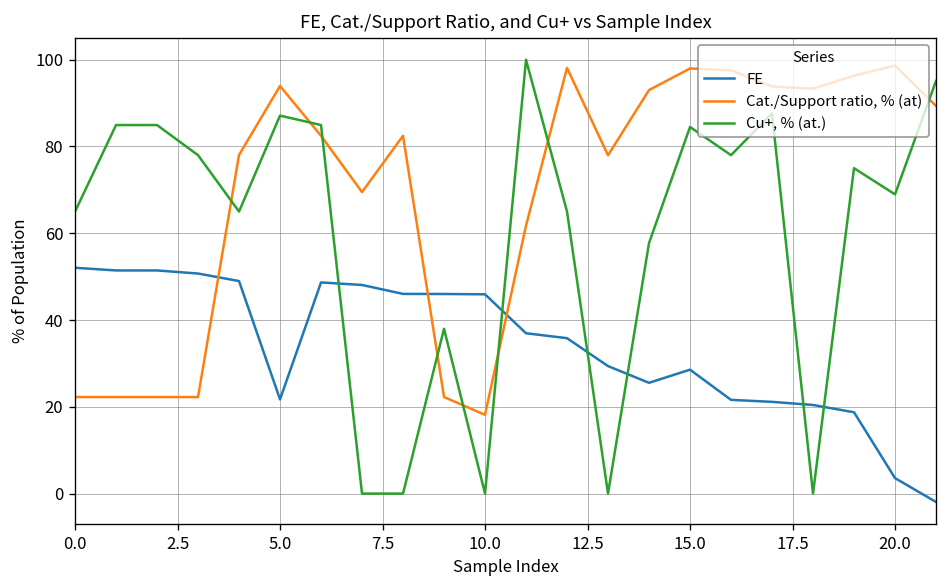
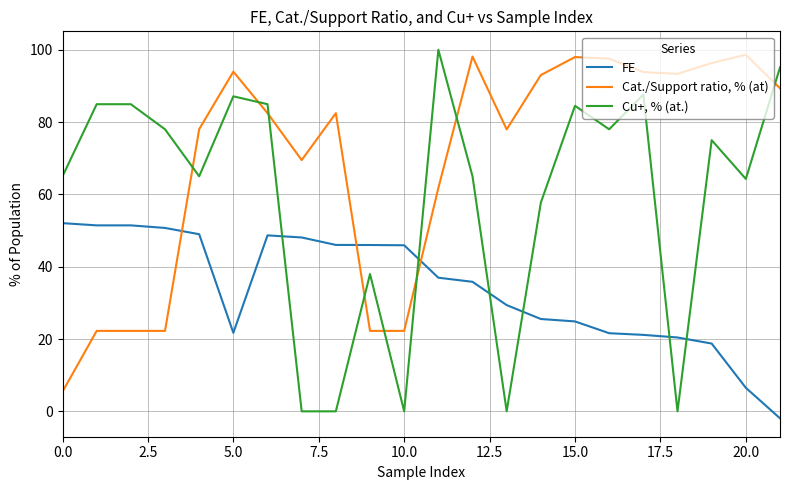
Cat./Support ratio, % (at), 0.0: 22 -> 5
Cat./Support ratio, % (at), 10.0: 18 -> 22
FE, 15.0: 29 -> 25
FE, 20.0: 4 -> 7
Cu+, % (at.), 20.0: 69 -> 64
